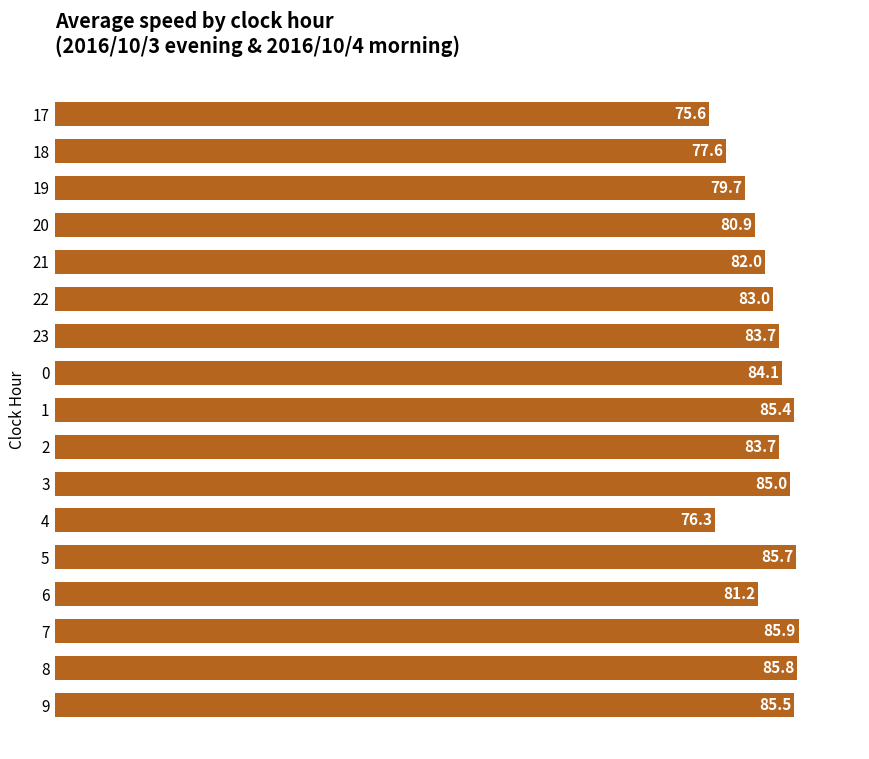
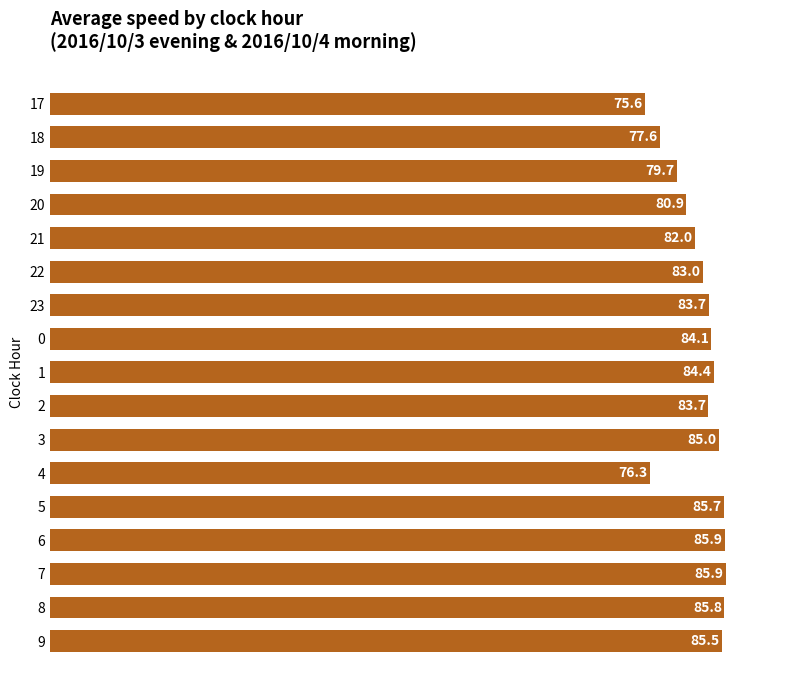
1: 85.4 -> 84.4
6: 81.2 -> 85.9
